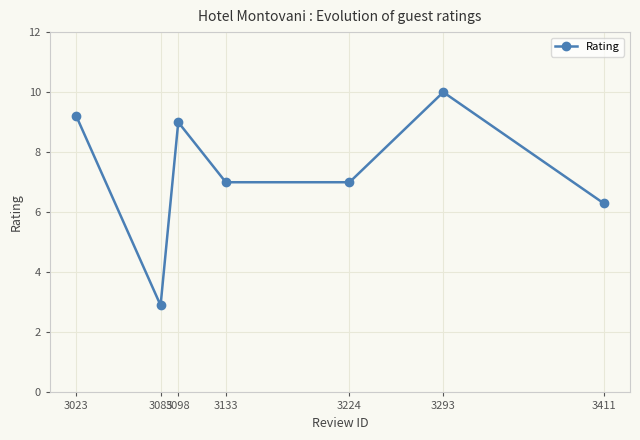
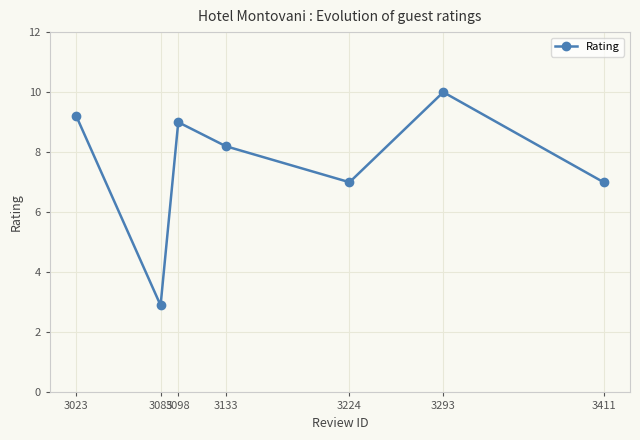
3133: 7.0 -> 8.2
3411: 6.3 -> 7.0
